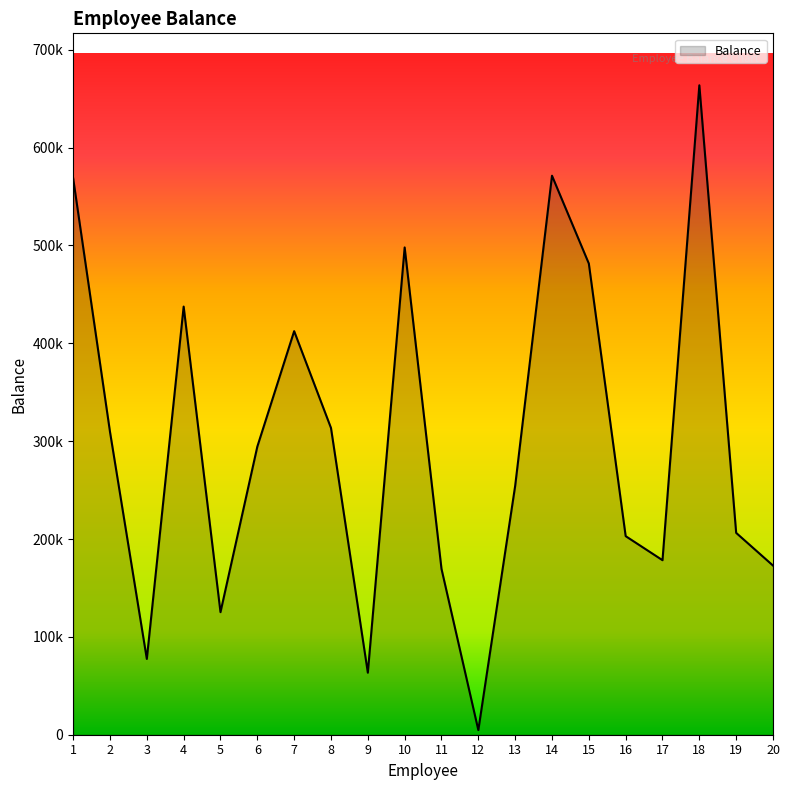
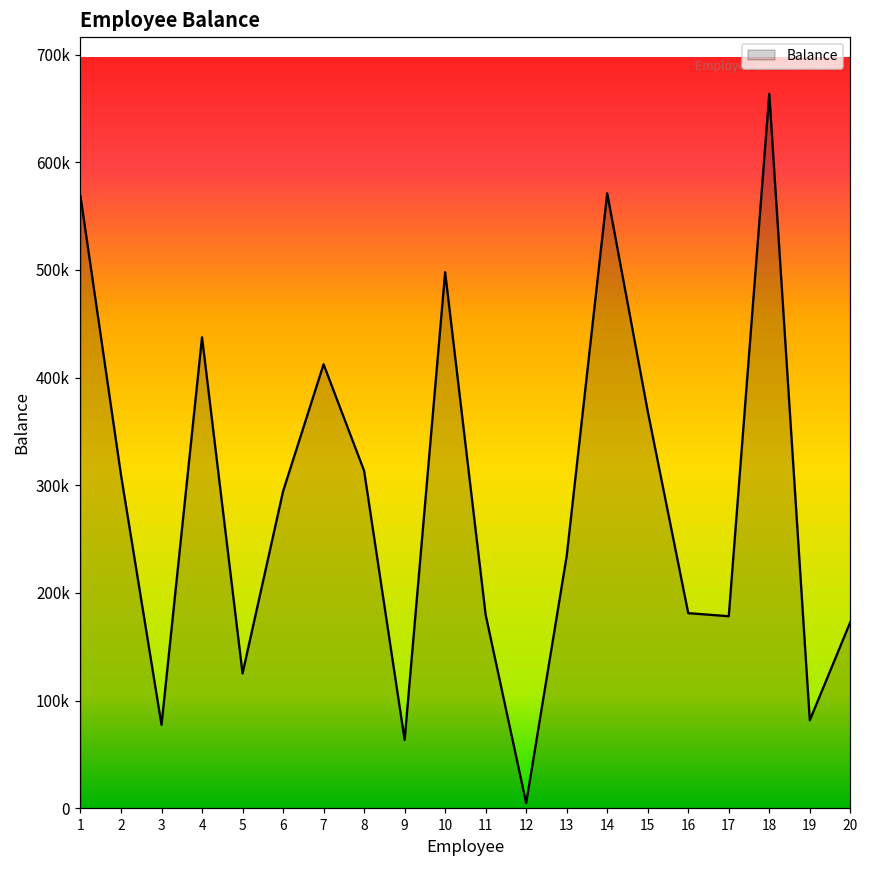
11: 170000 -> 180000
13: 250000 -> 230000
15: 480000 -> 370000
16: 200000 -> 180000
19: 210000 -> 80000
